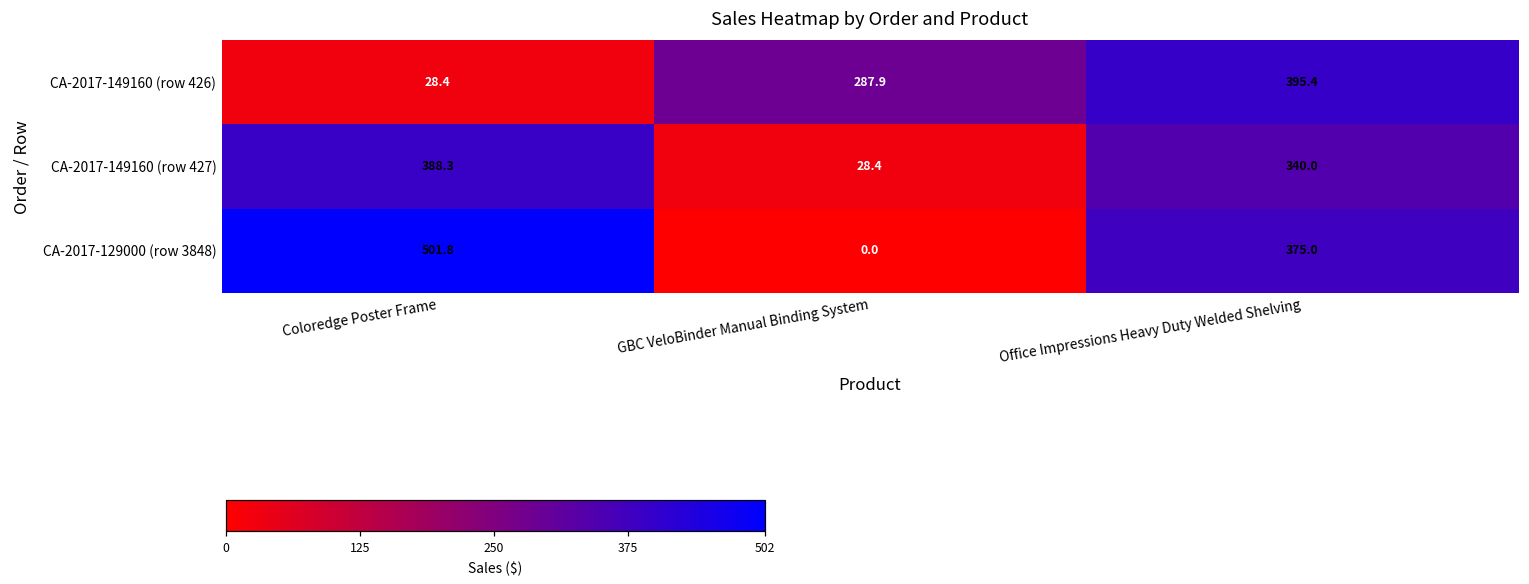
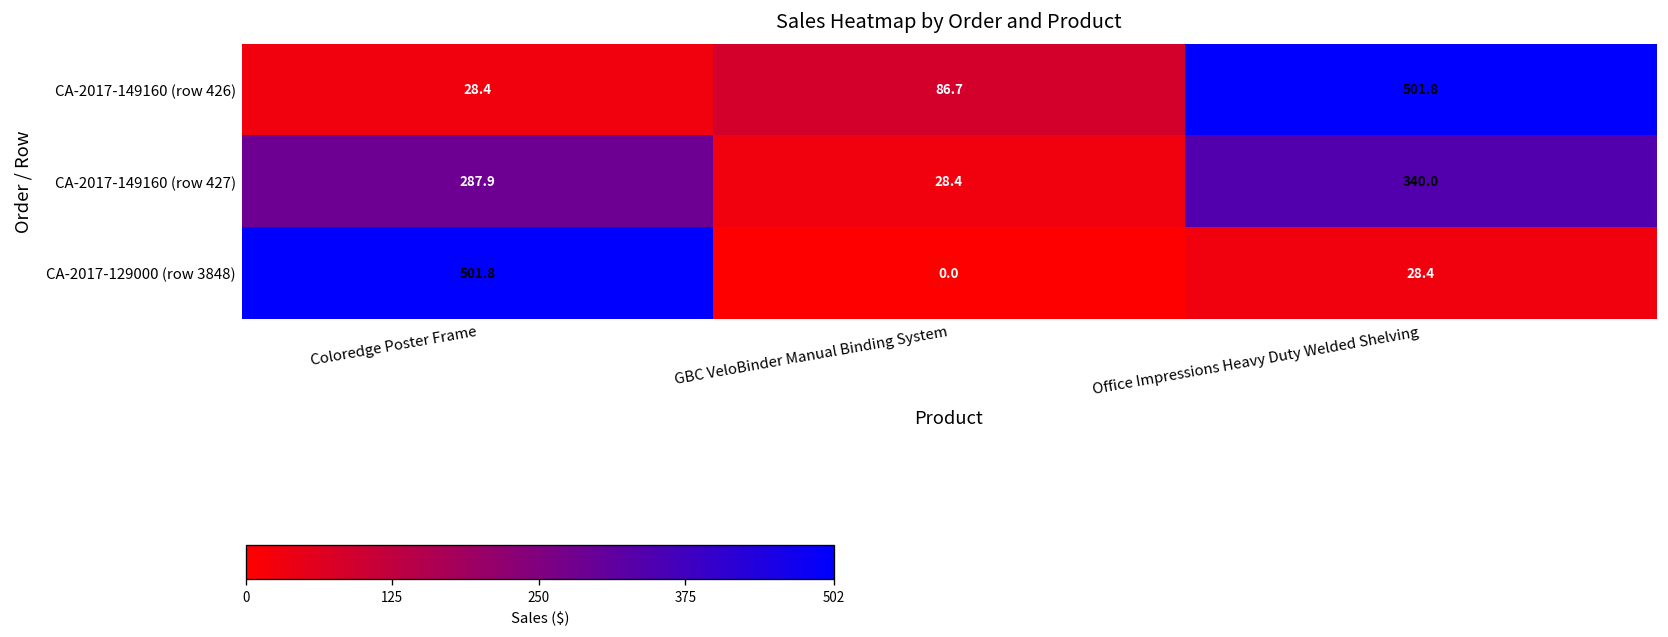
CA-2017-149160 (row 426), GBC VeloBinder Manual Binding System: 287.9 -> 86.7
CA-2017-149160 (row 426), Office Impressions Heavy Duty Welded Shelving: 395.4 -> 501.8
CA-2017-149160 (row 427), Coloredge Poster Frame: 388.3 -> 287.9
CA-2017-129000 (row 3848), Office Impressions Heavy Duty Welded Shelving: 375.0 -> 28.4
